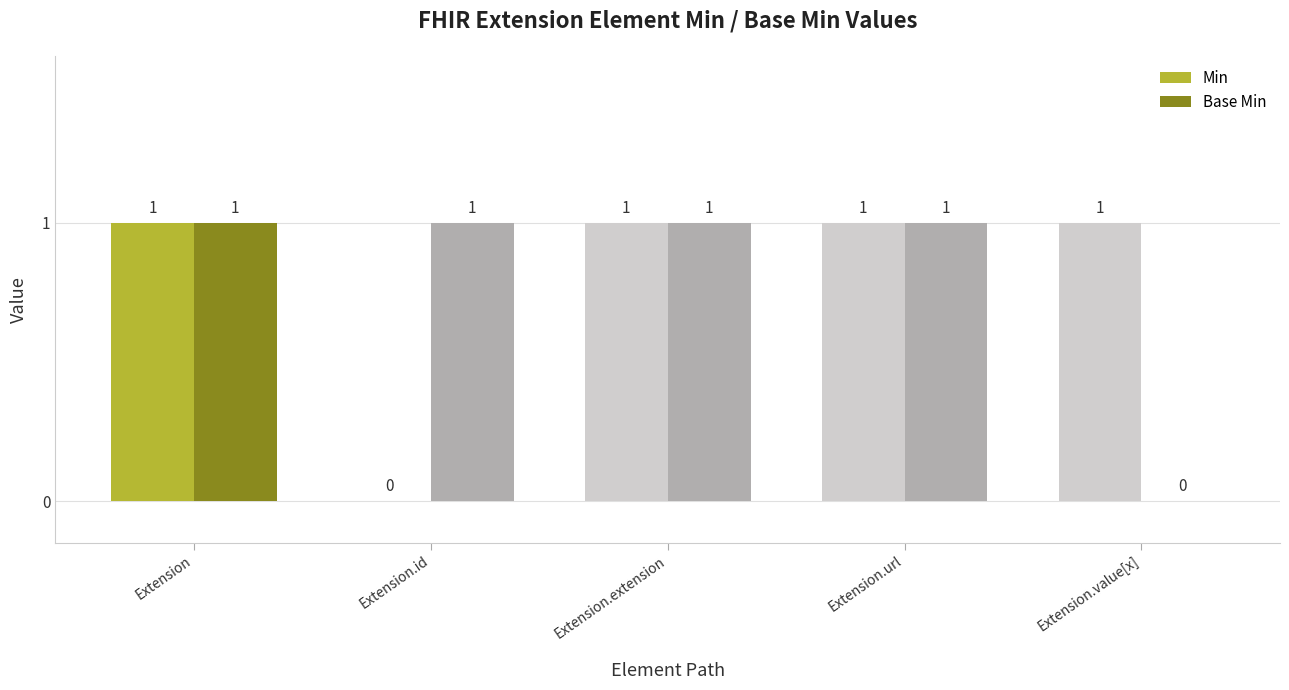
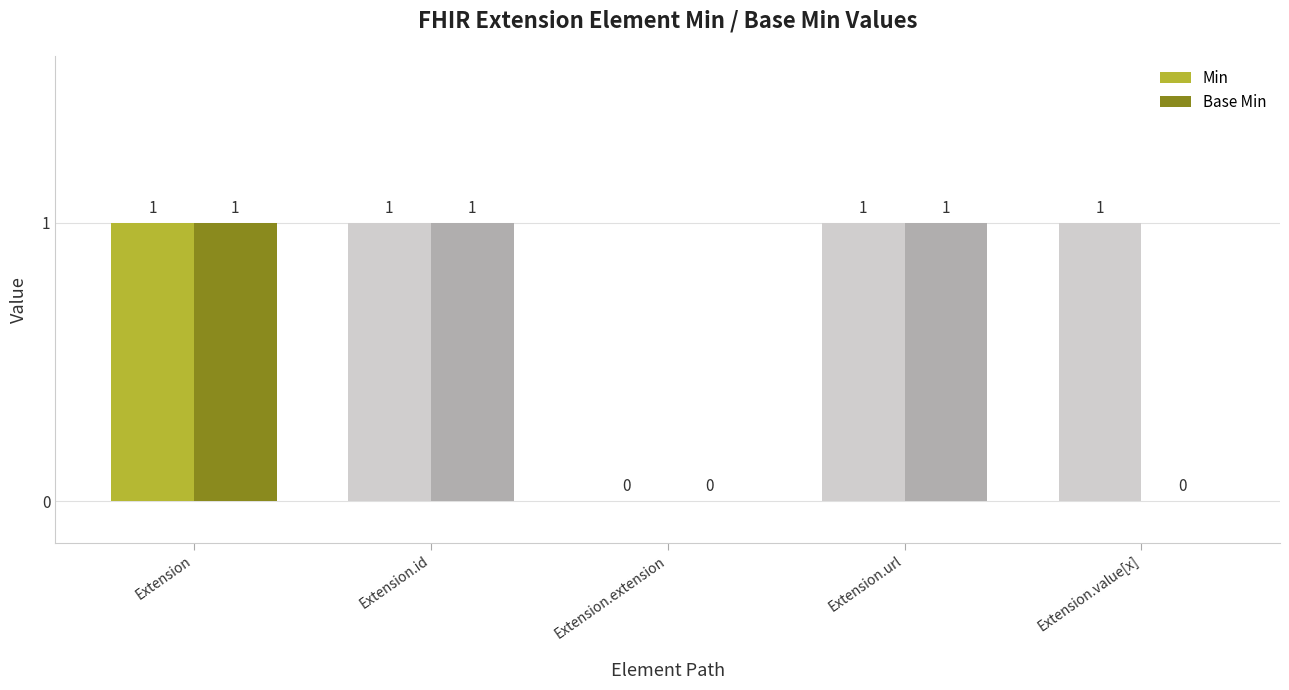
Min, Extension.id: 0 -> 1
Min, Extension.extension: 1 -> 0
Base Min, Extension.extension: 1 -> 0
